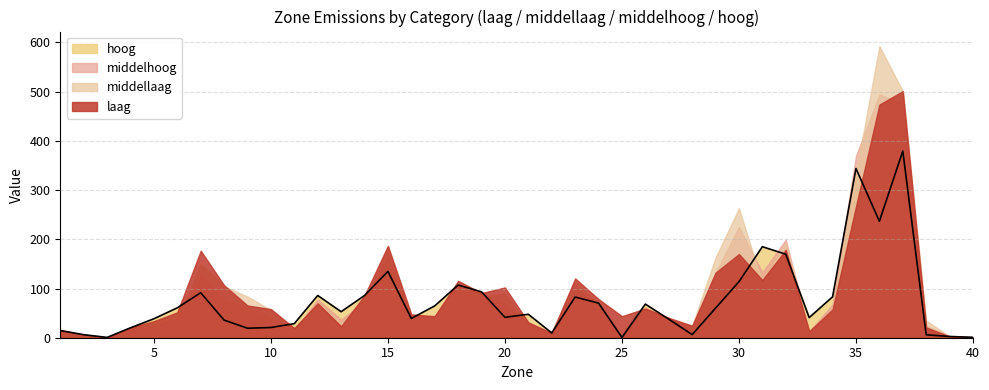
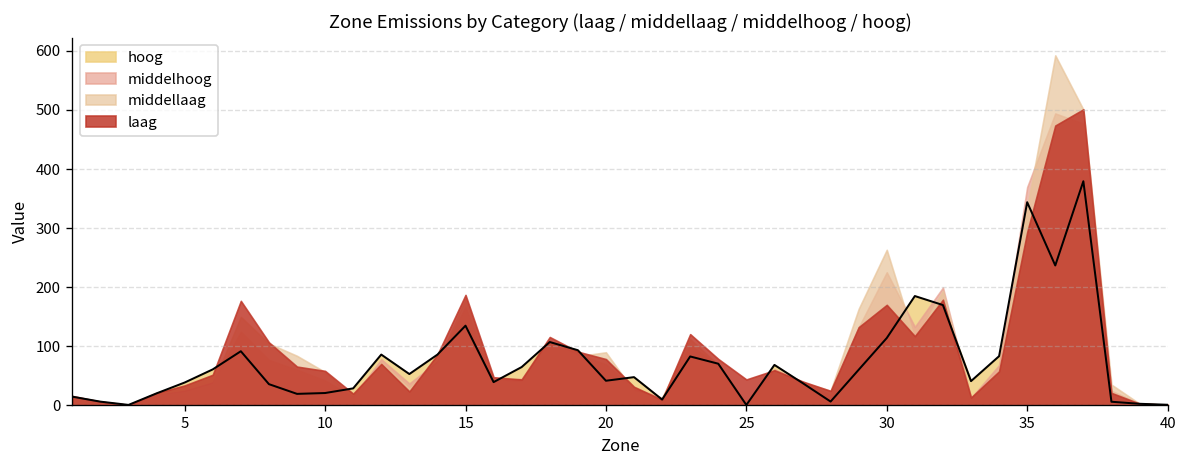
laag, 20: 100 -> 80
laag, 35: 270 -> 290
